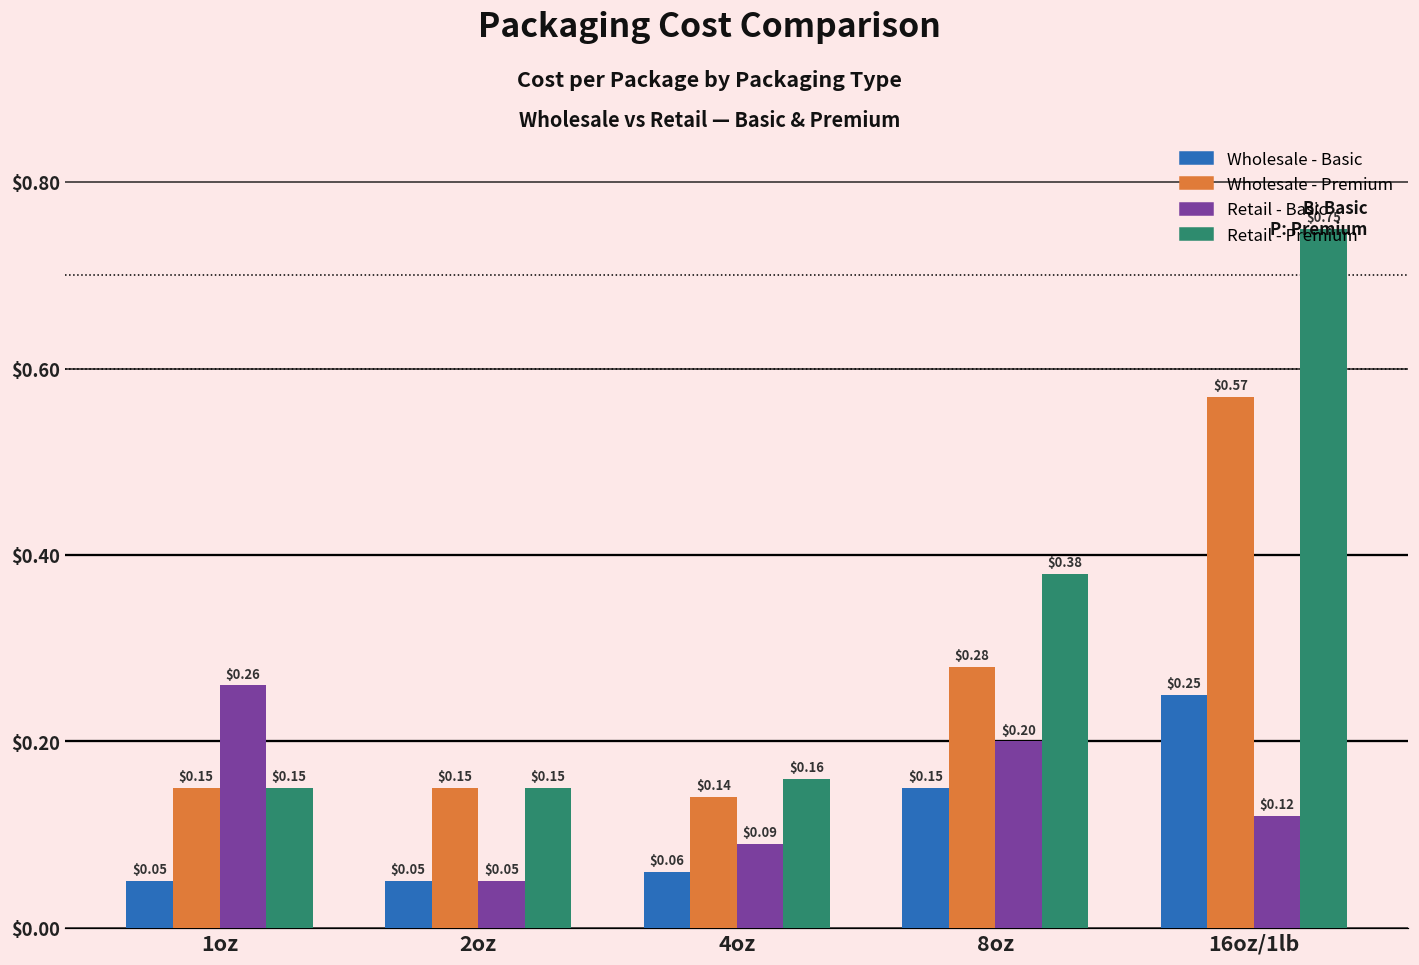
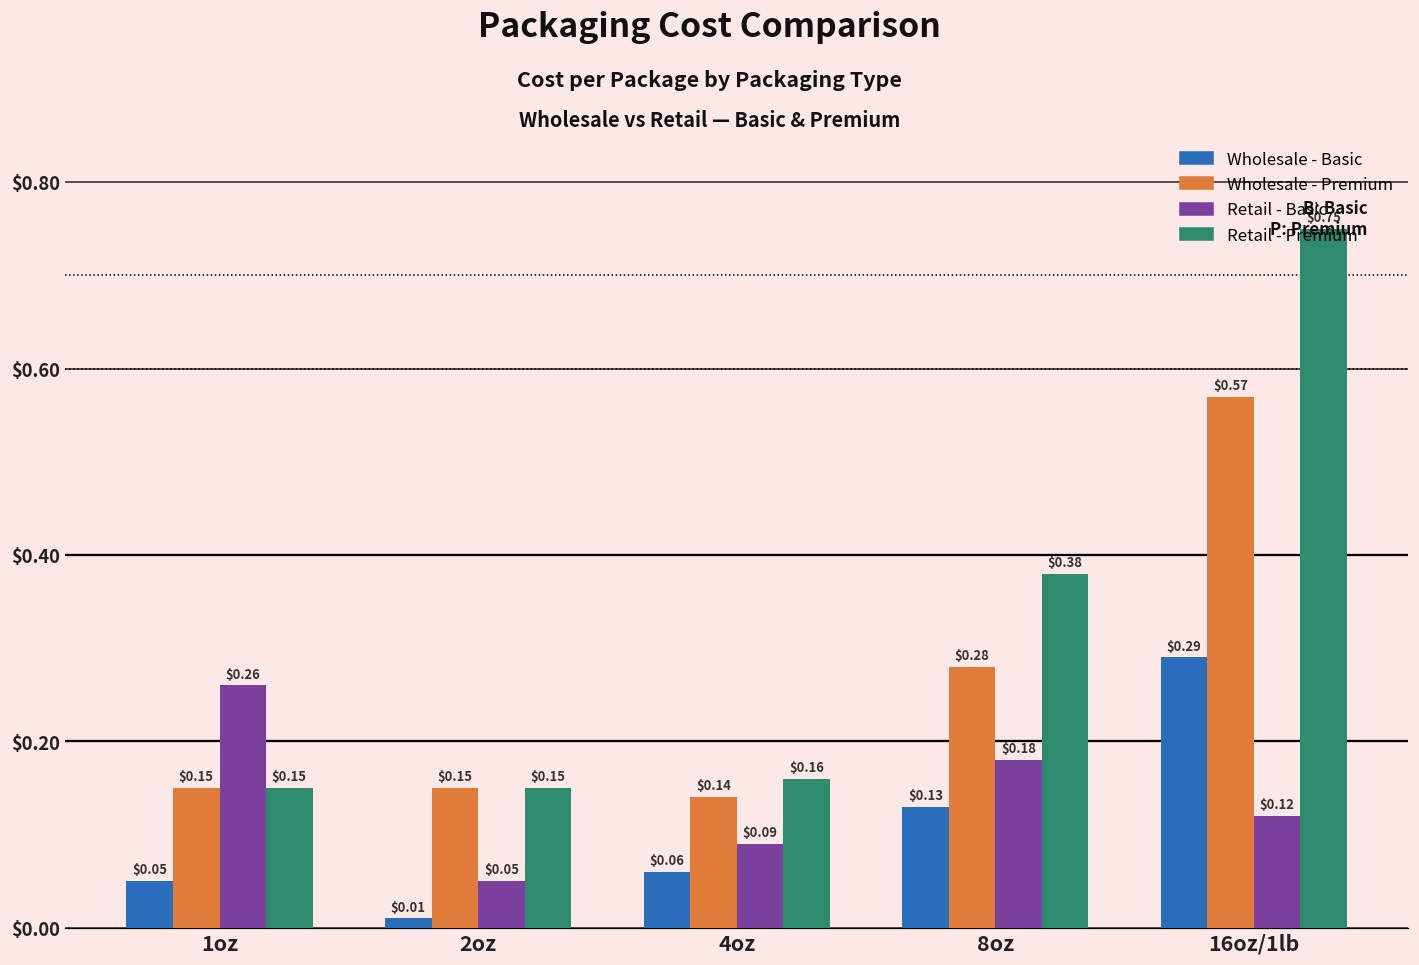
Wholesale - Basic, 2oz: $0.05 -> $0.01
Wholesale - Basic, 8oz: $0.15 -> $0.13
Retail - Basic, 8oz: $0.20 -> $0.18
Wholesale - Basic, 16oz/1lb: $0.25 -> $0.29
